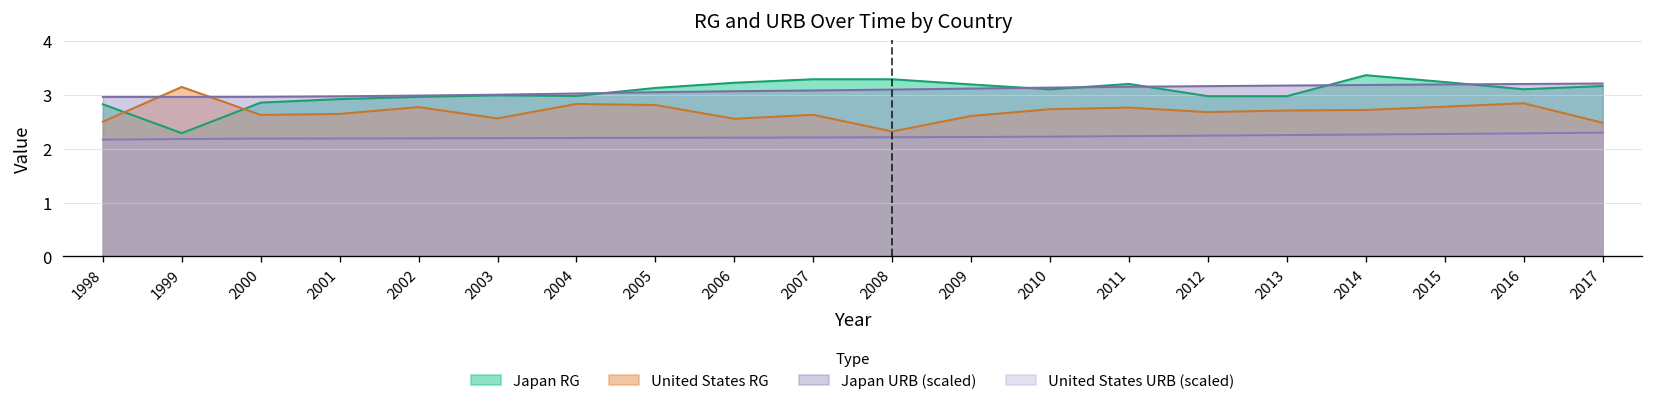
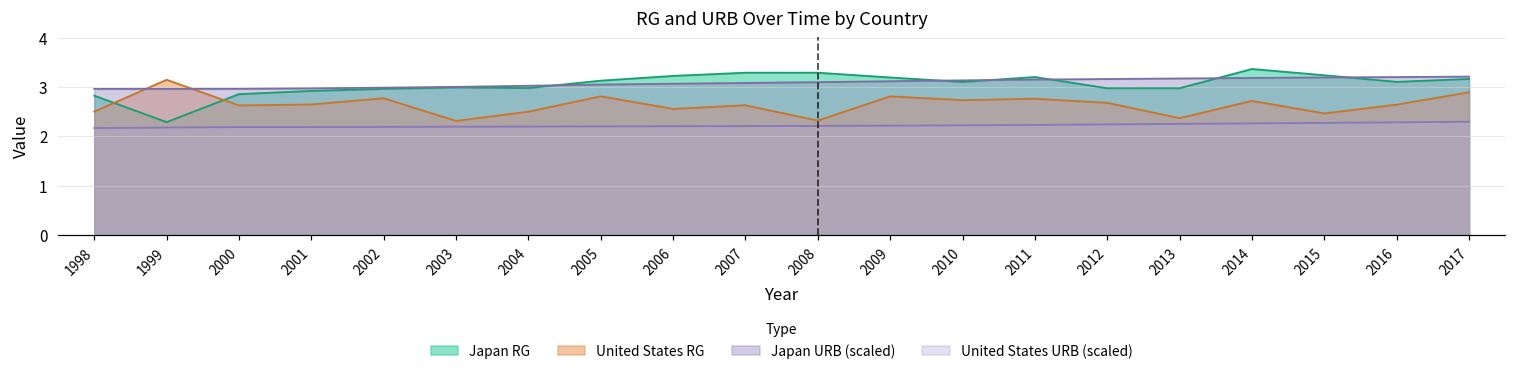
United States RG, 2003: 2.6 -> 2.3
United States RG, 2004: 2.8 -> 2.5
United States RG, 2009: 2.6 -> 2.8
United States RG, 2013: 2.7 -> 2.4
United States RG, 2015: 2.8 -> 2.5
United States RG, 2016: 2.8 -> 2.6
United States RG, 2017: 2.5 -> 2.9
